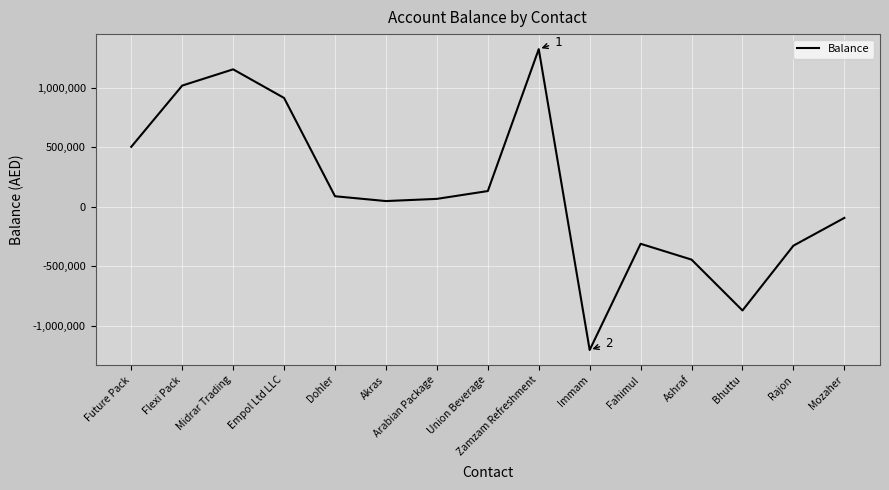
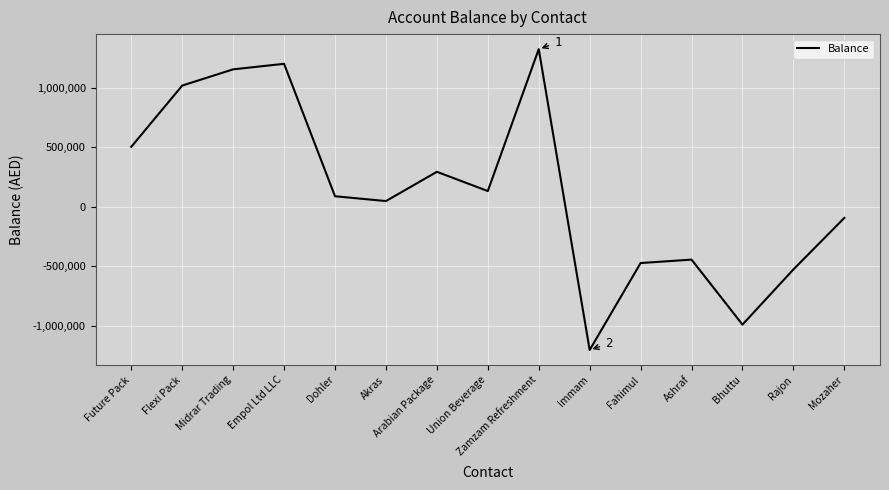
Empol Ltd LLC: 920,000 -> 1,200,000
Arabian Package: 70,000 -> 290,000
Fahimul: -310,000 -> -470,000
Bhuttu: -870,000 -> -990,000
Rajon: -330,000 -> -530,000
